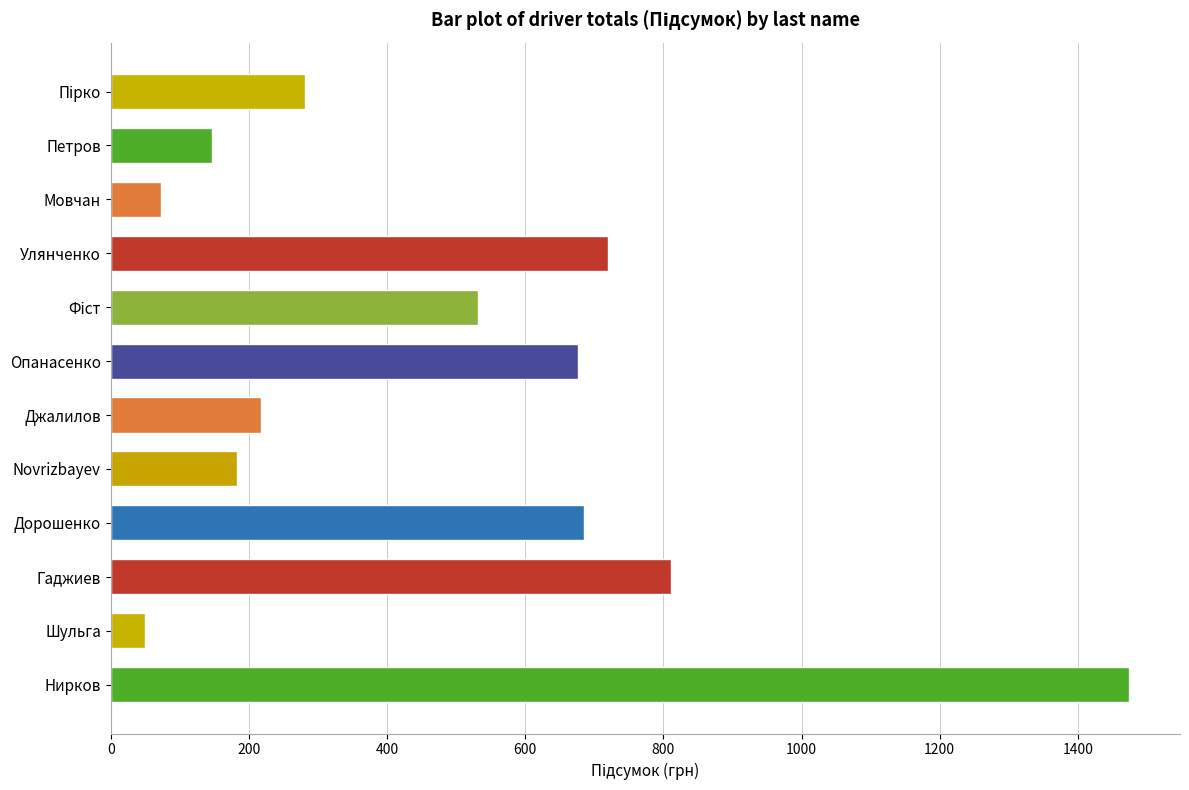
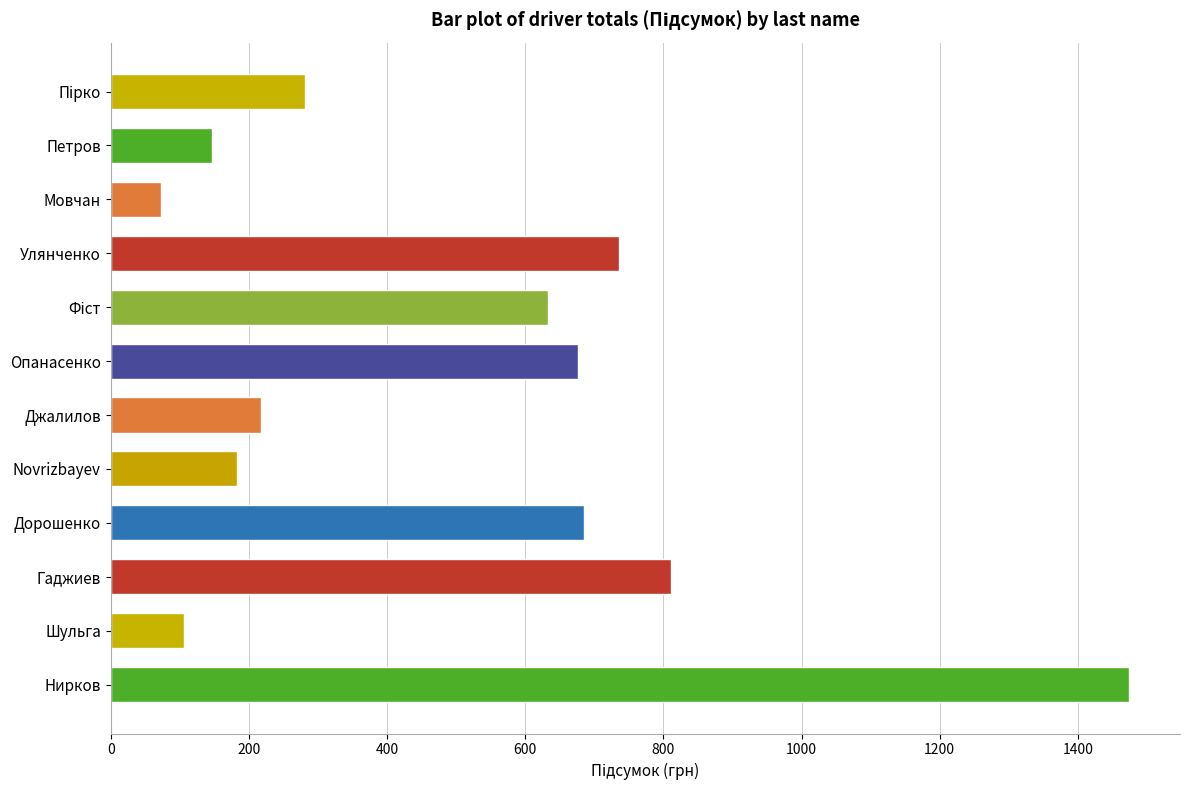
Улянченко: 720 -> 740
Фіст: 530 -> 630
Шульга: 50 -> 110
